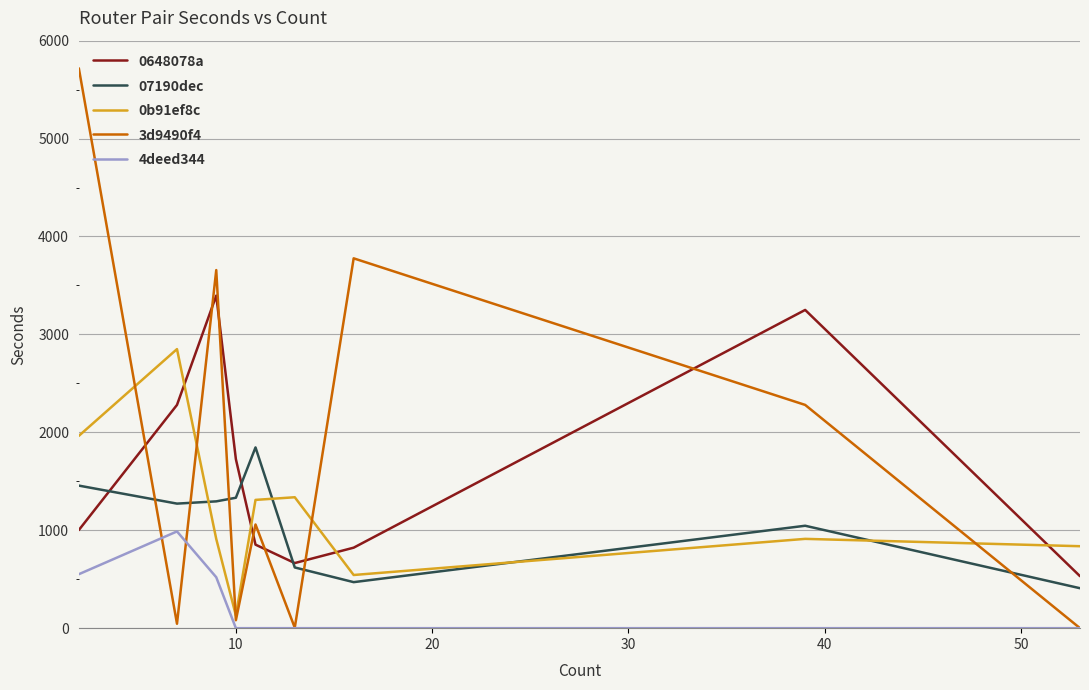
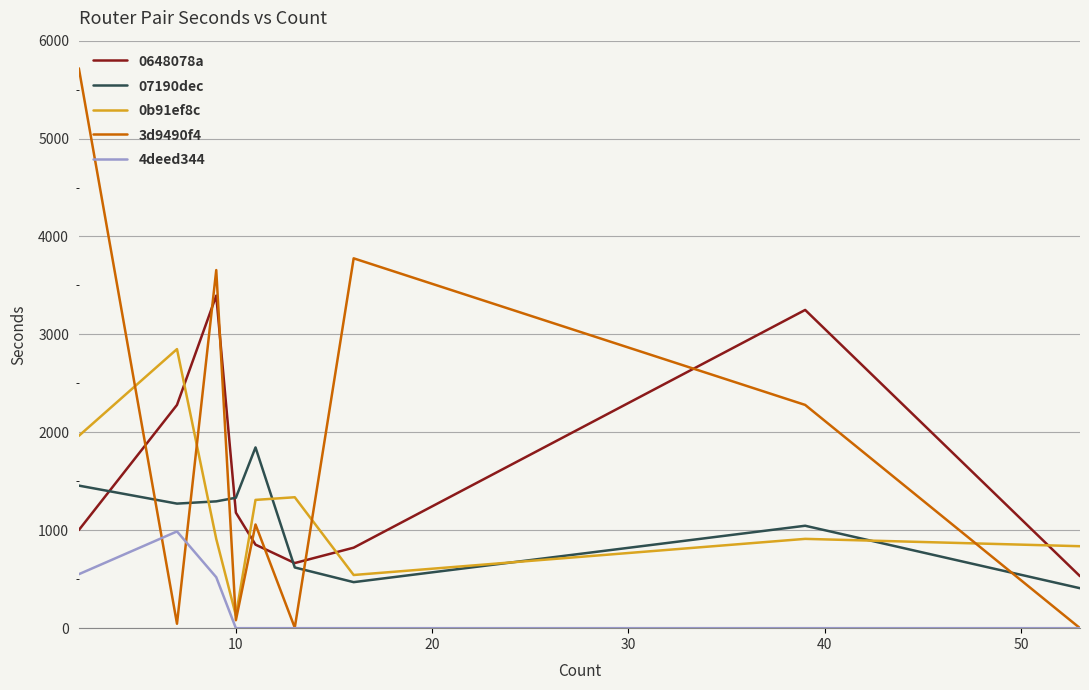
0648078a, 10: 1700 -> 1200
